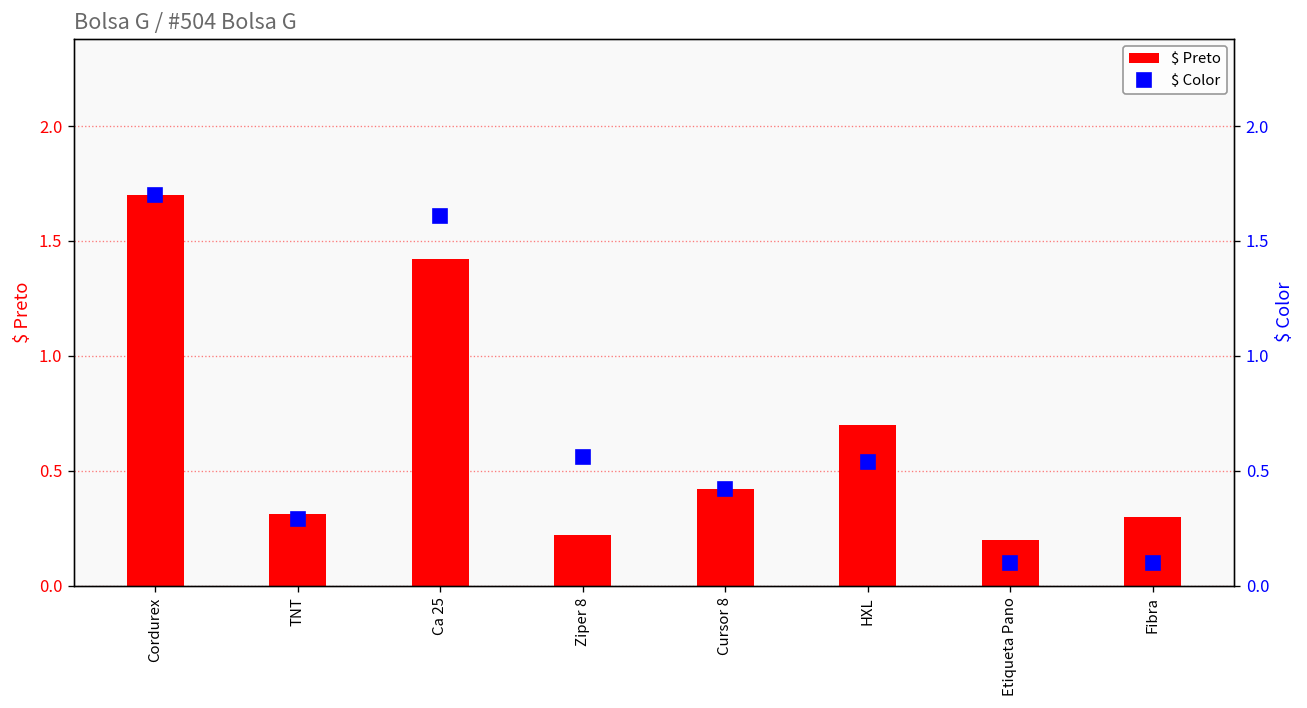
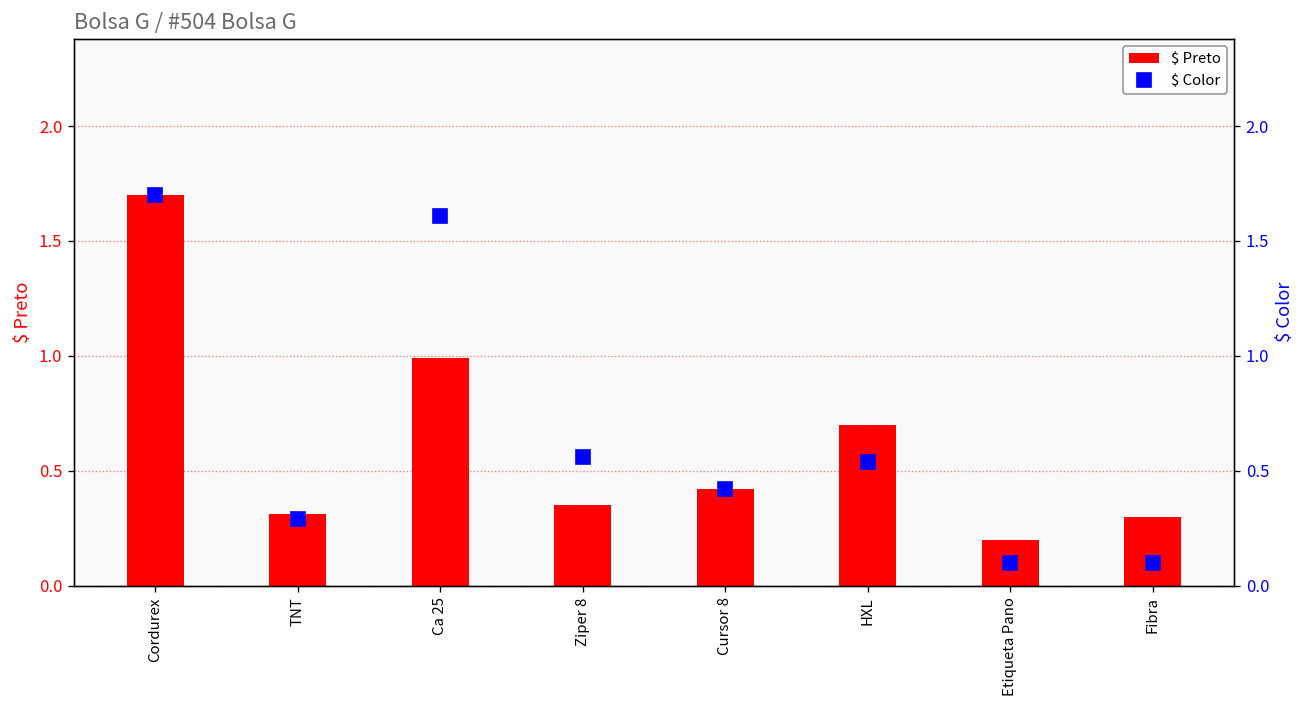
$ Preto, Ca 25: 1.42 -> 0.99
$ Preto, Ziper 8: 0.22 -> 0.35
